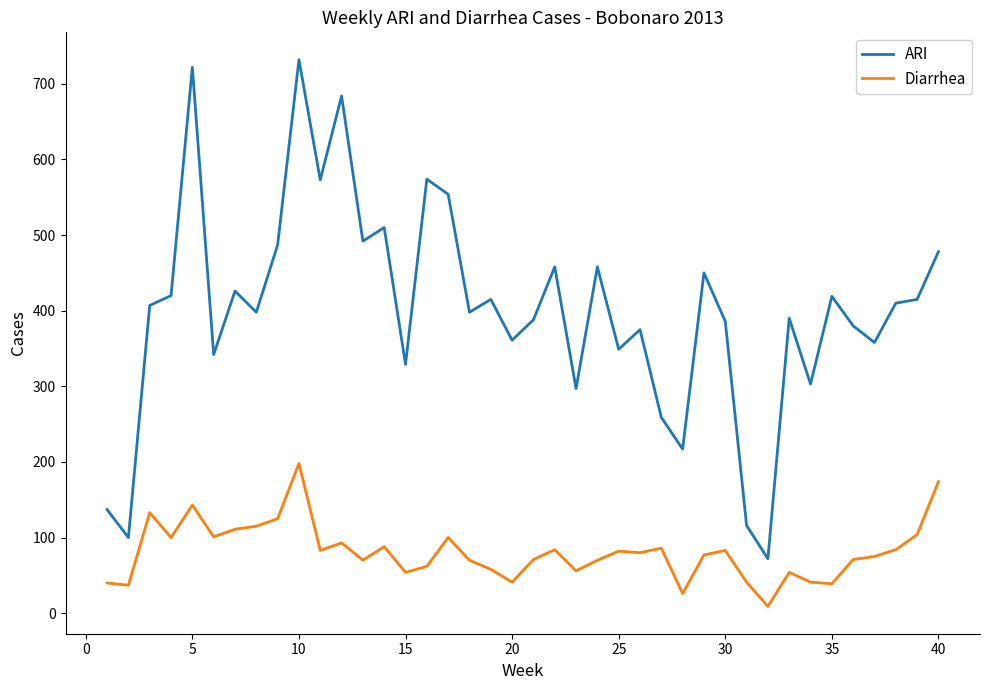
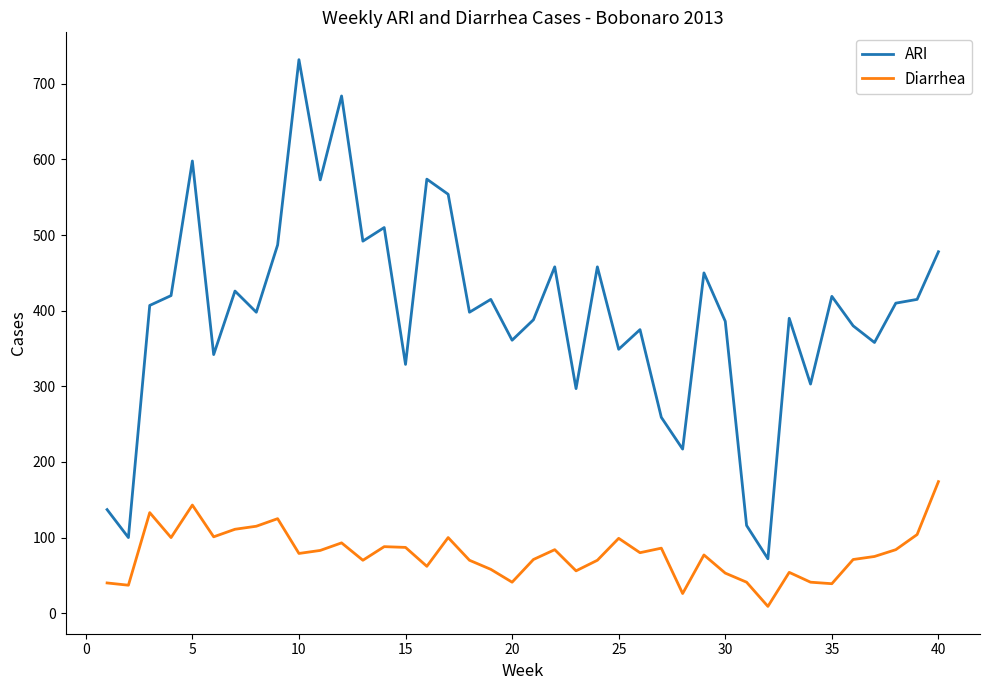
ARI, 5: 720 -> 600
Diarrhea, 10: 200 -> 80
Diarrhea, 15: 50 -> 90
Diarrhea, 25: 80 -> 100
Diarrhea, 30: 80 -> 50
